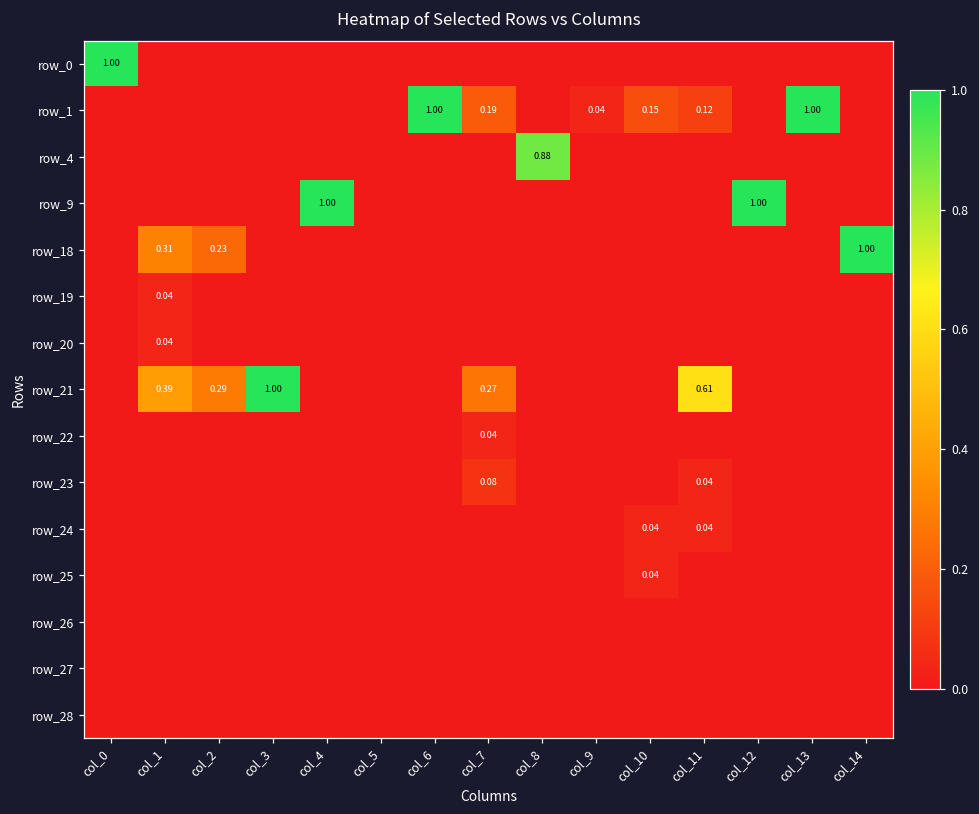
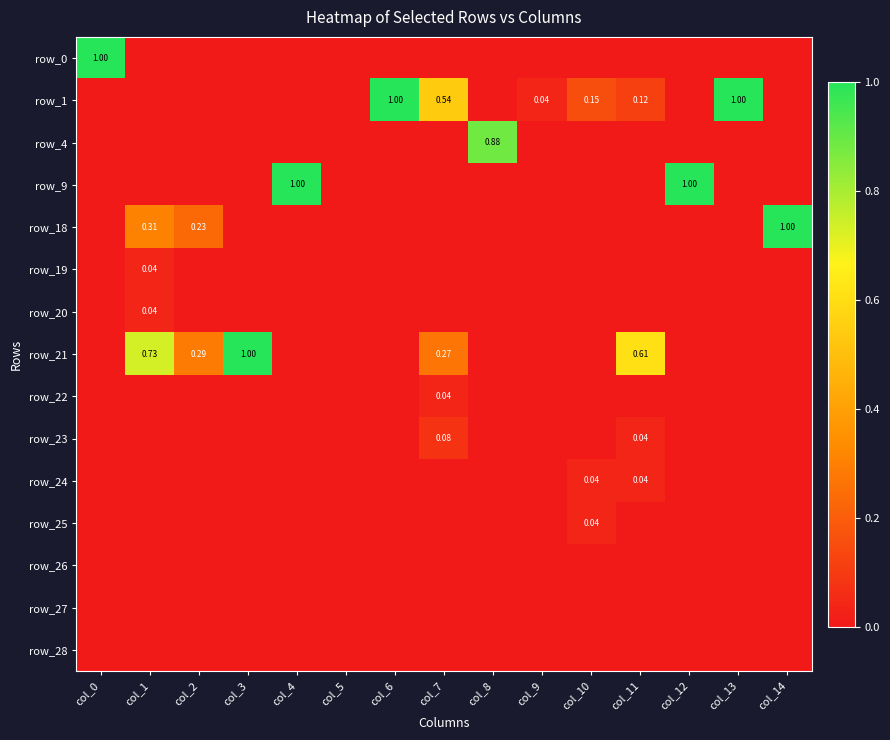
row_1, col_7: 0.19 -> 0.54
row_21, col_1: 0.39 -> 0.73
